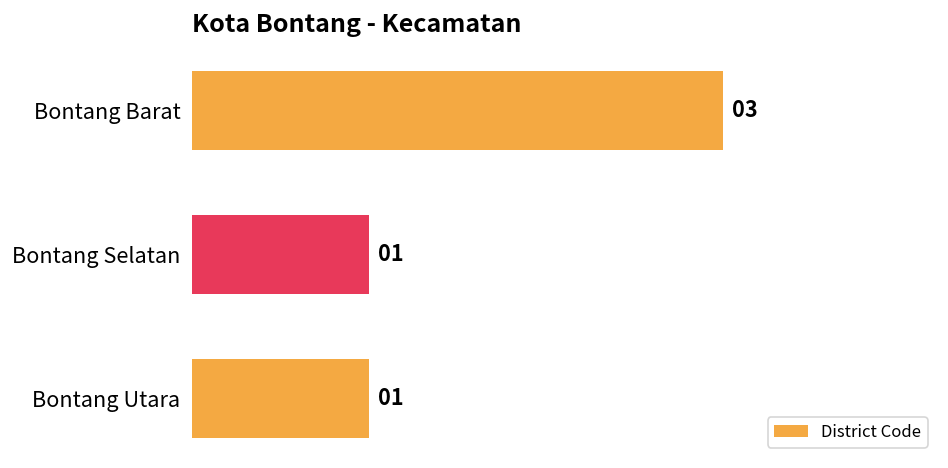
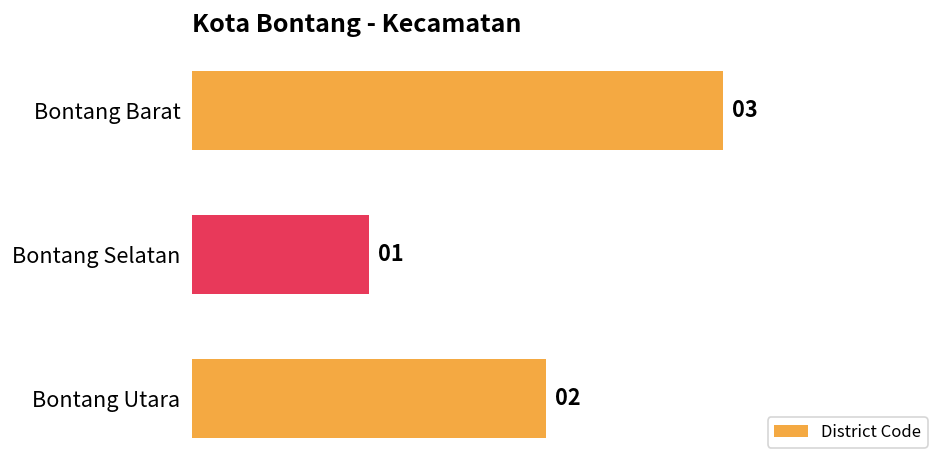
Bontang Utara: 01 -> 02
